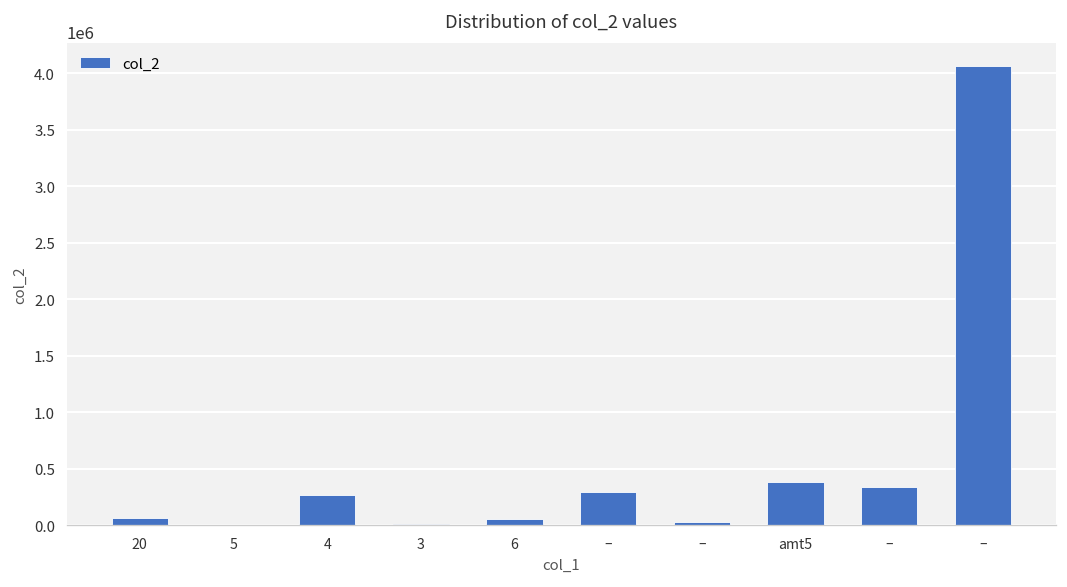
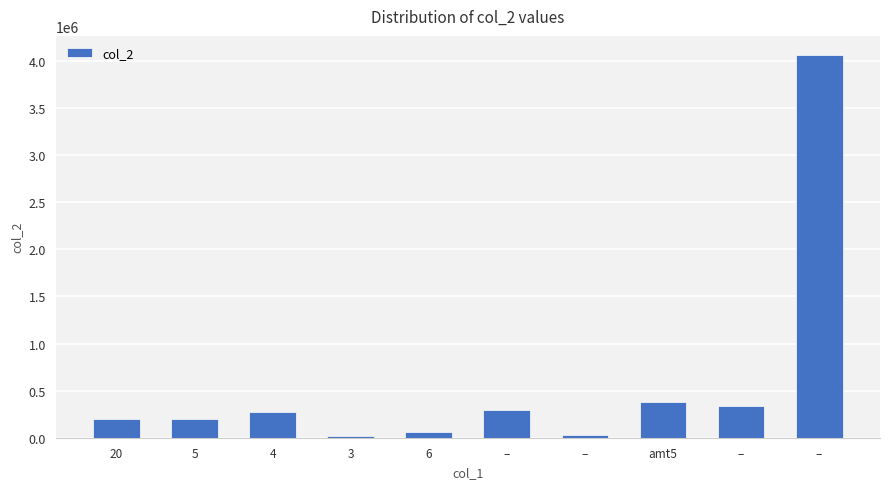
20: 100000 -> 200000
5: 0 -> 200000
